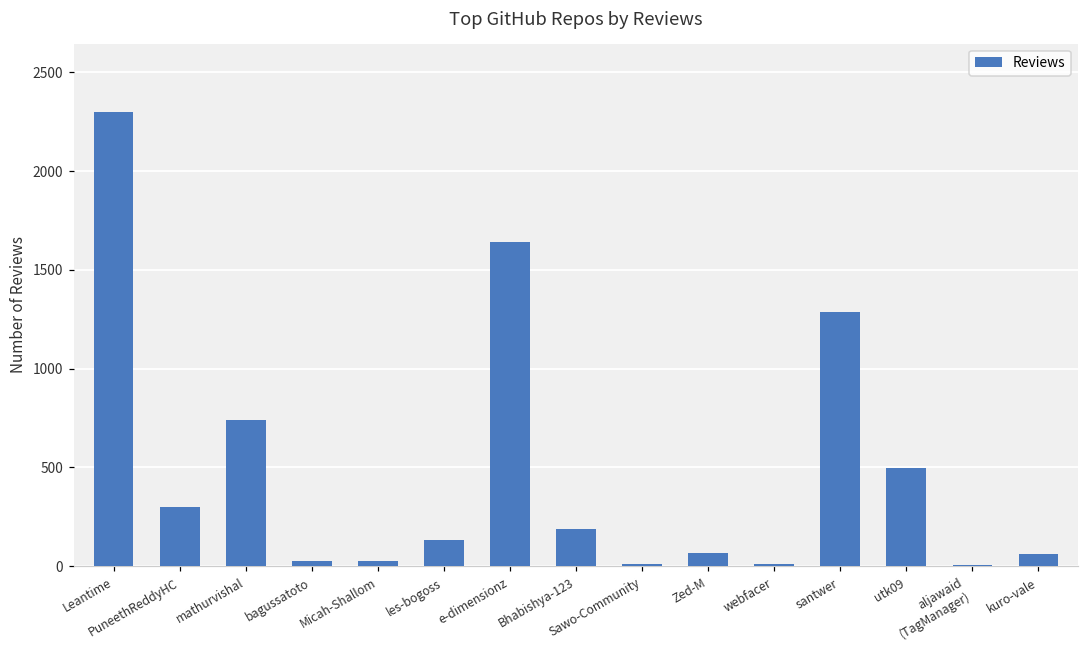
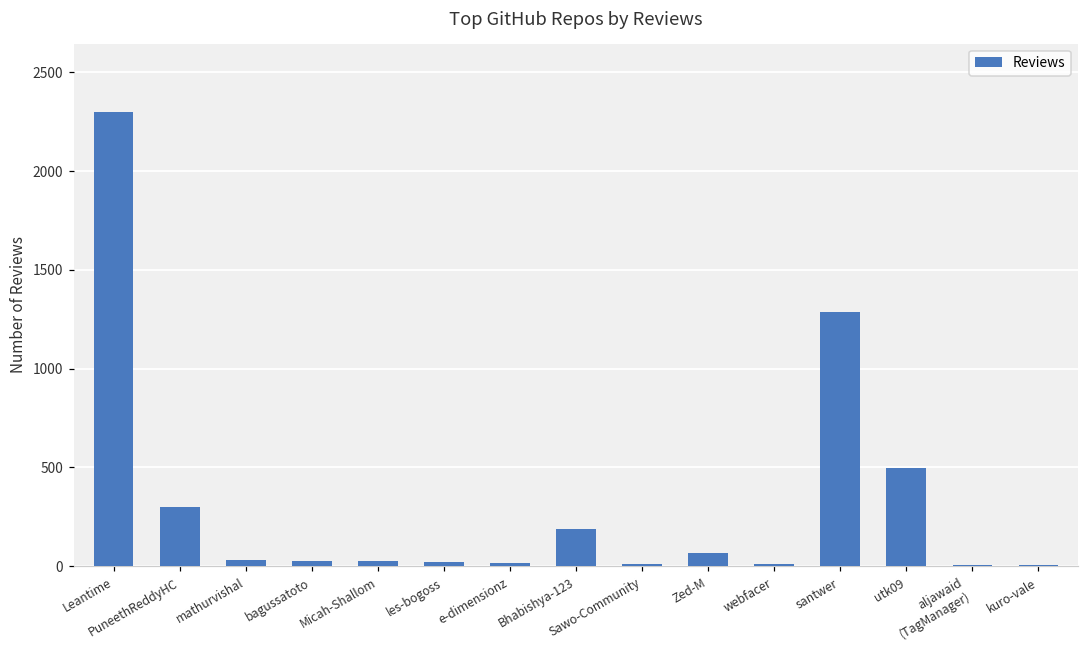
mathurvishal: 740 -> 30
les-bogoss: 130 -> 20
e-dimensionz: 1640 -> 20
kuro-vale: 60 -> 10
